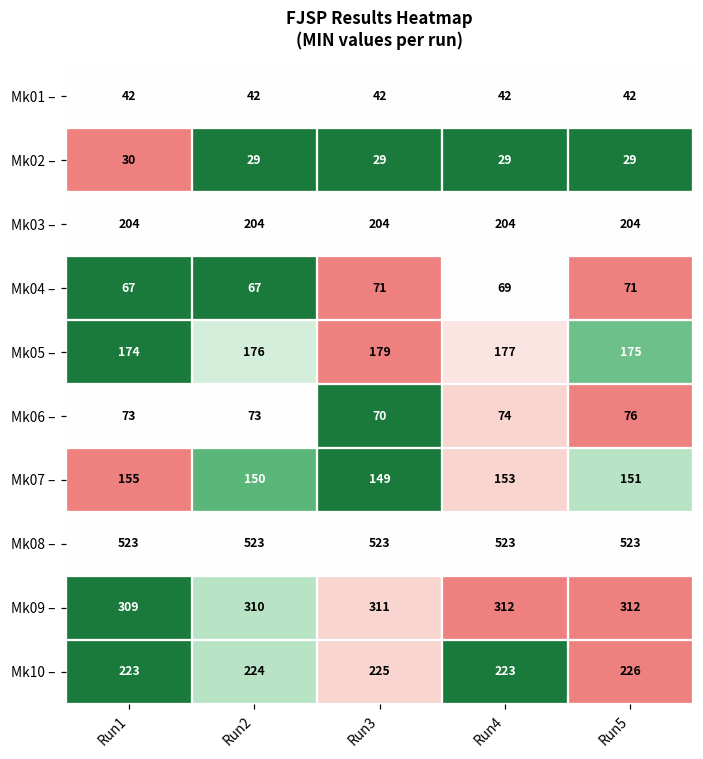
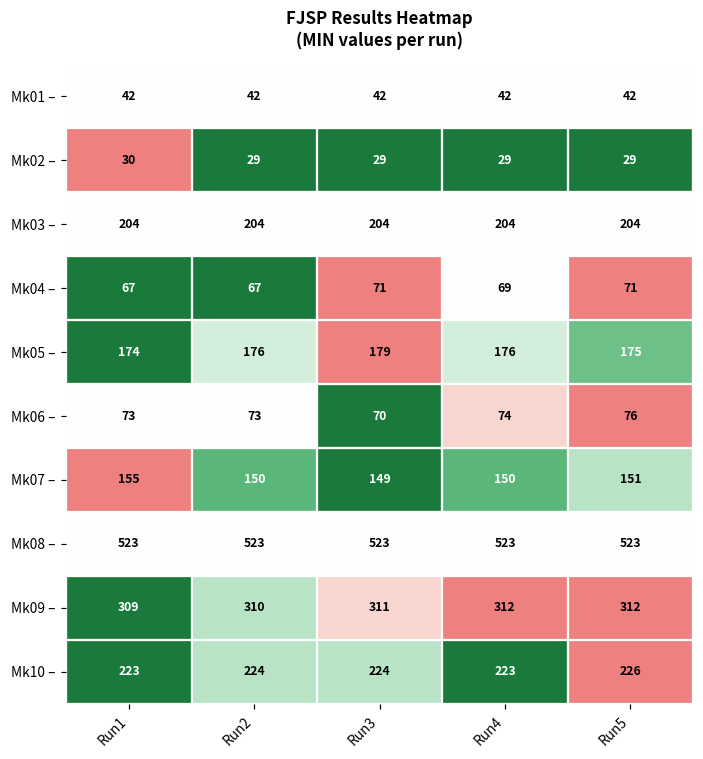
Mk05 –, Run4: 177 -> 176
Mk07 –, Run4: 153 -> 150
Mk10 –, Run3: 225 -> 224
